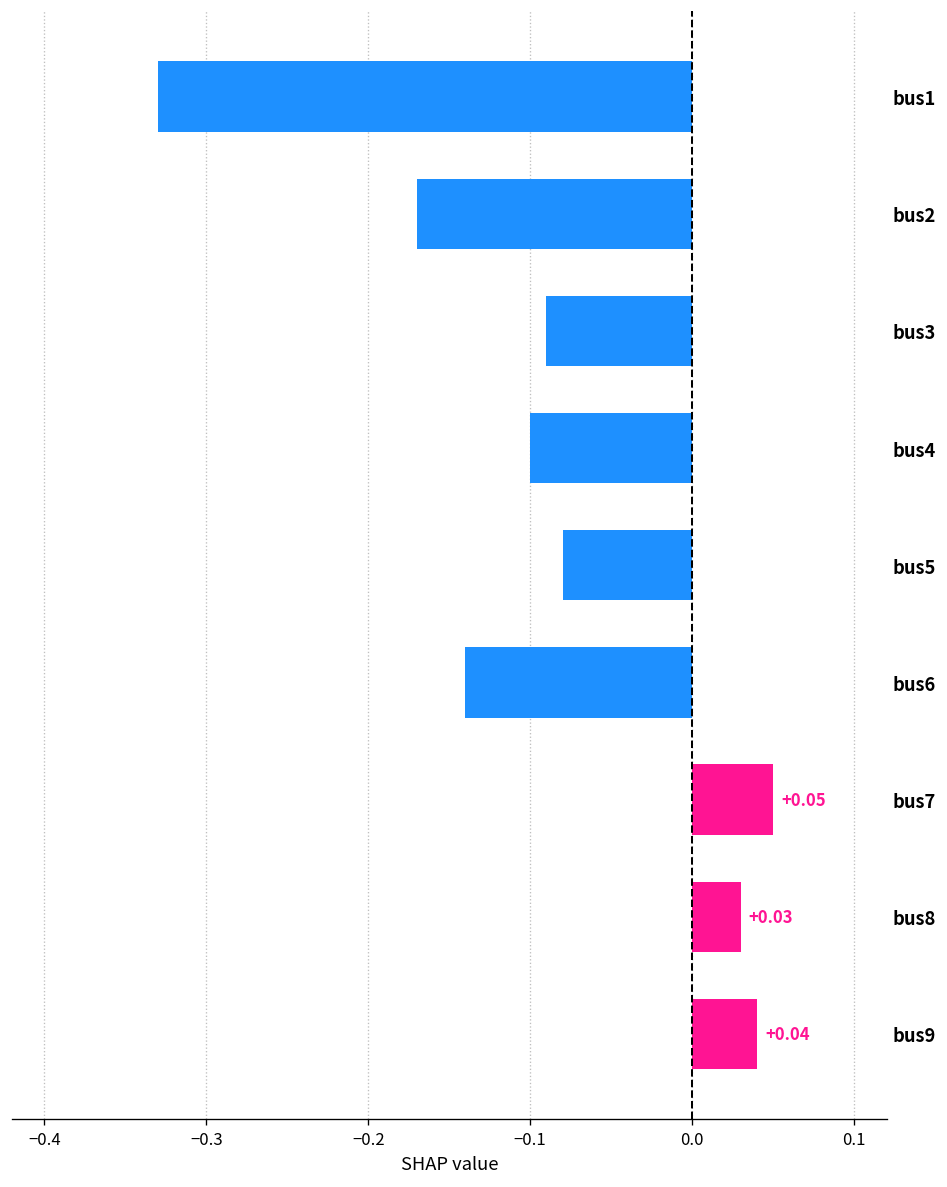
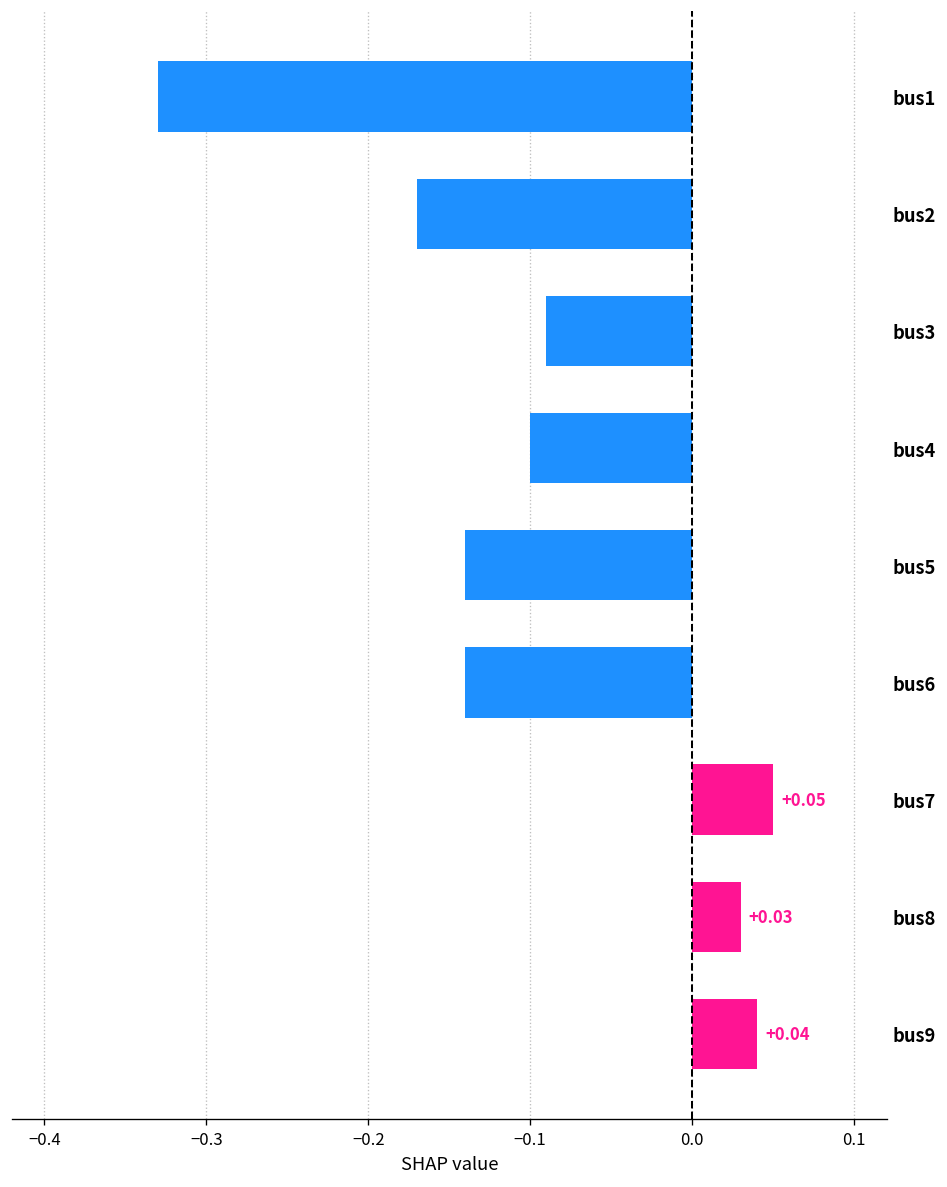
bus5: -0.08 -> -0.14
